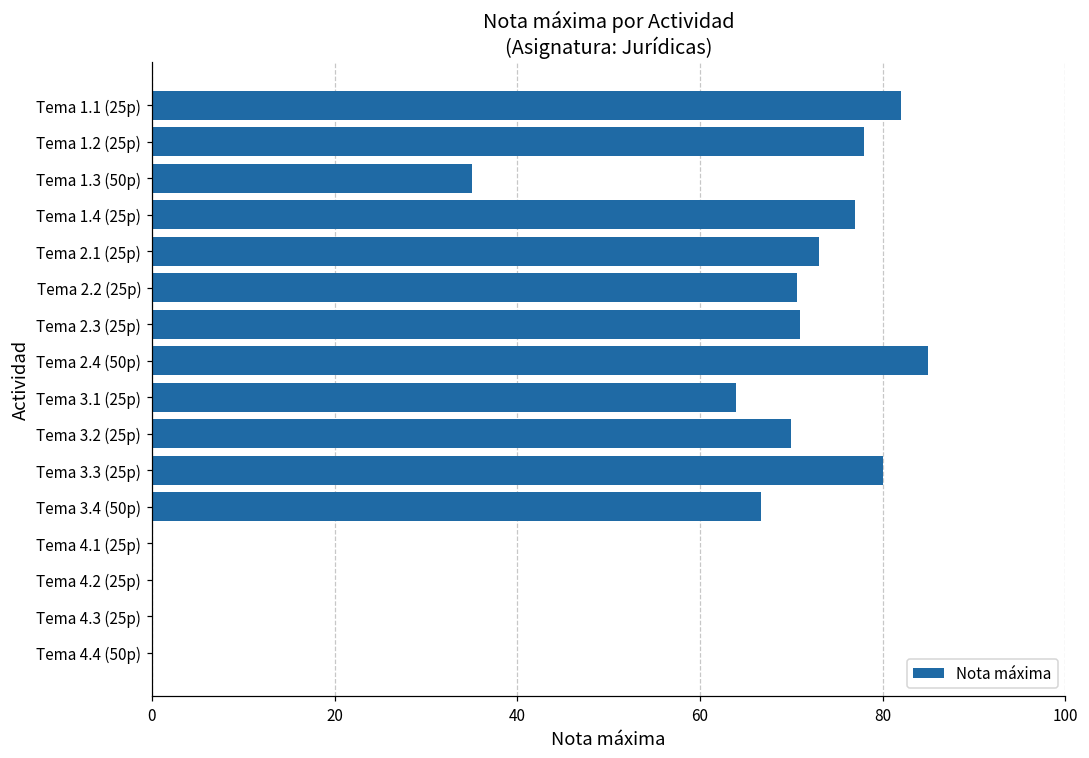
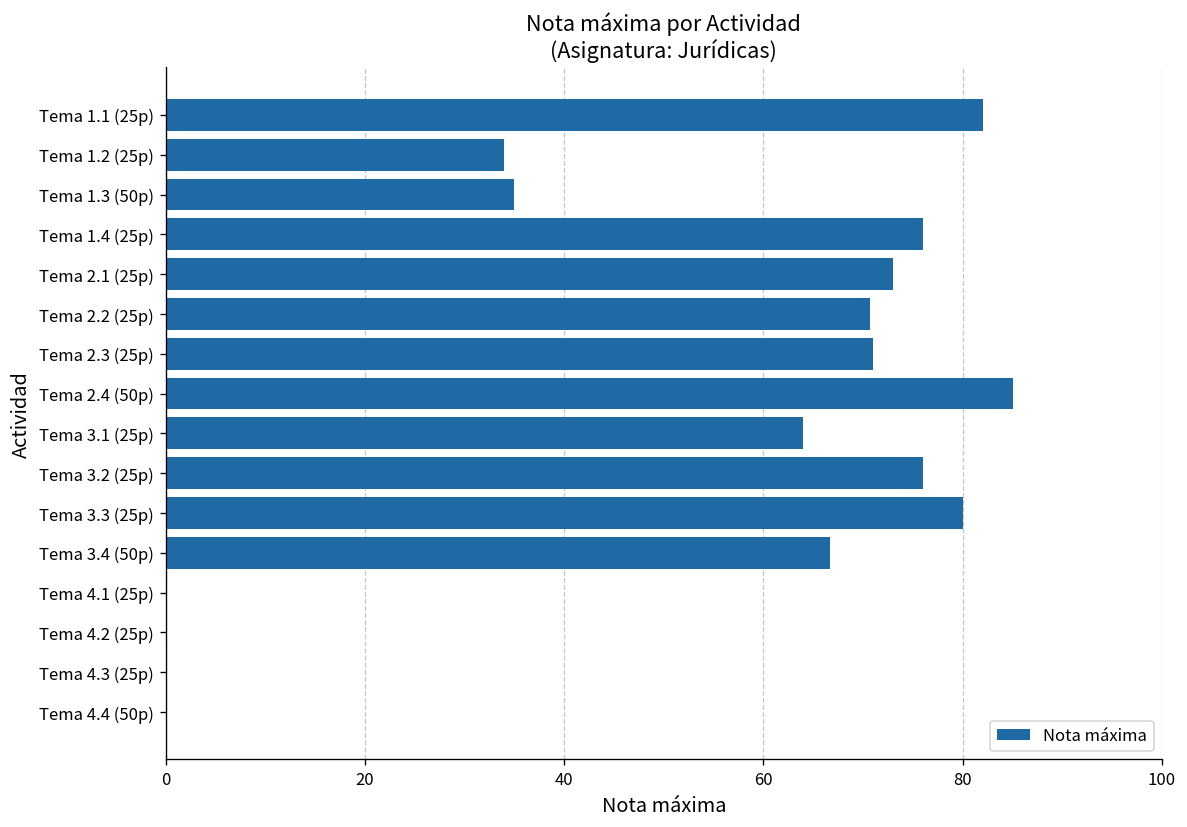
Tema 1.2 (25p): 78 -> 34
Tema 1.4 (25p): 77 -> 76
Tema 3.2 (25p): 70 -> 76
